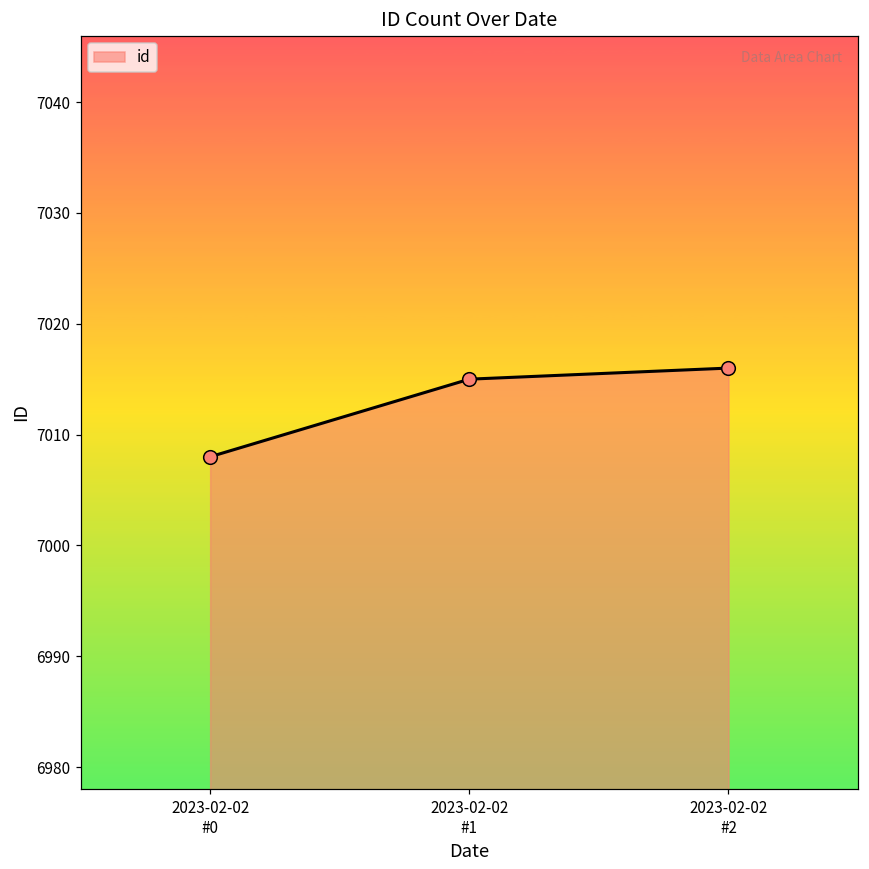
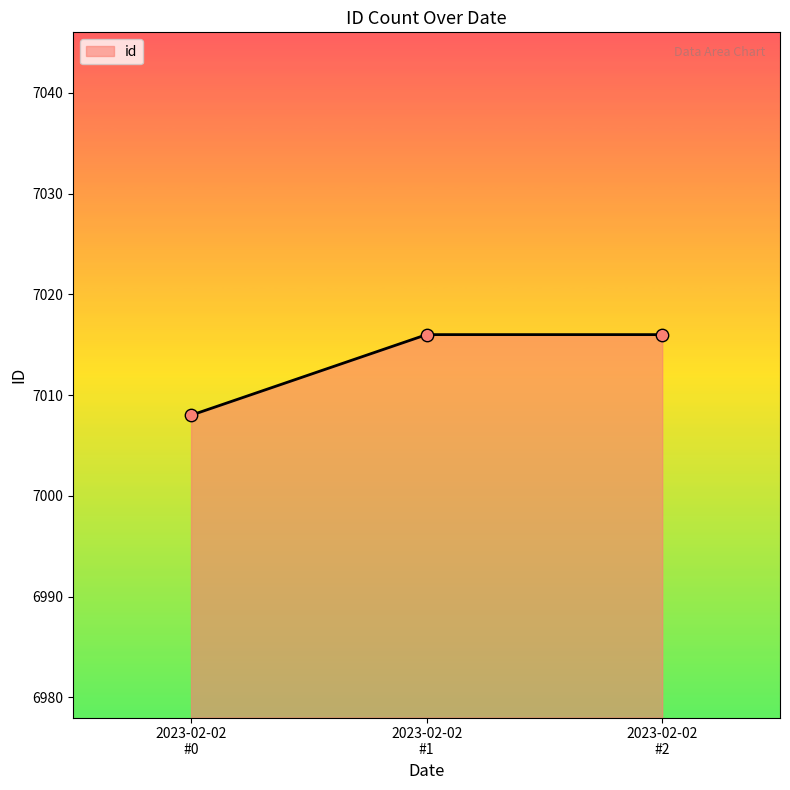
2023-02-02 #1: 7015 -> 7016
